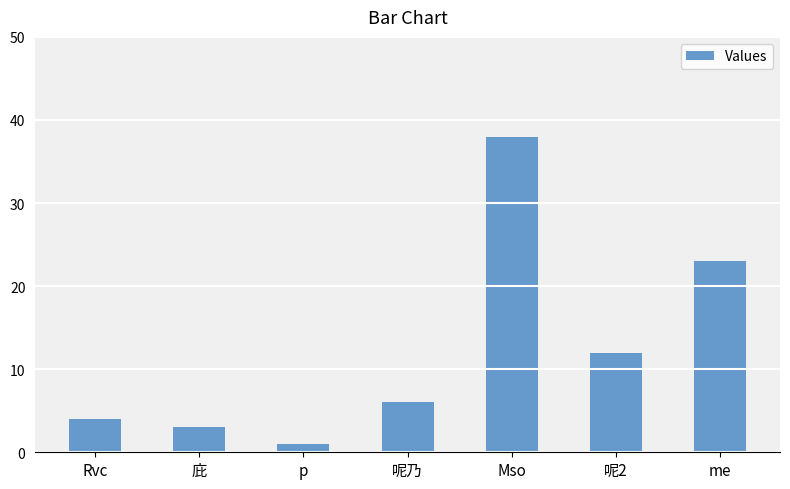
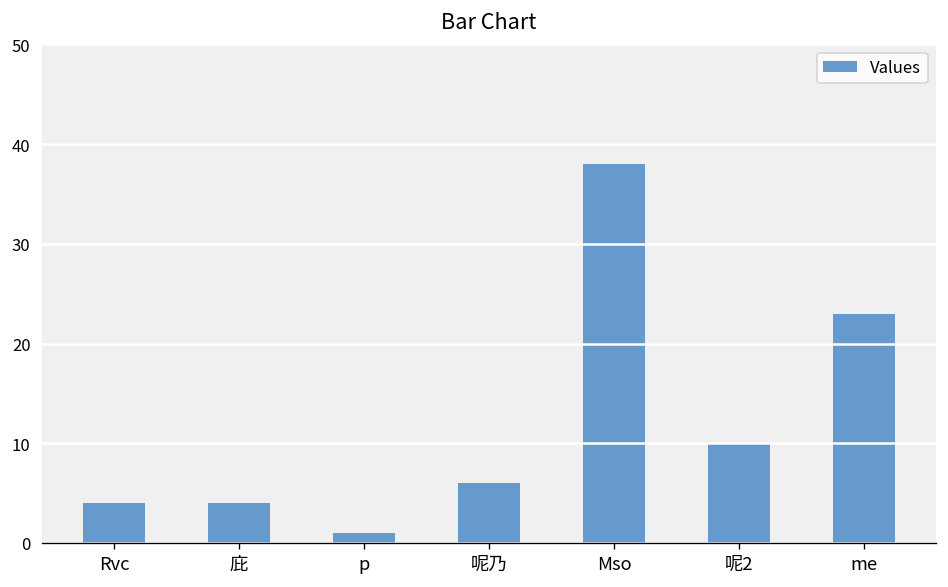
庇: 3 -> 4
呢2: 12 -> 10
